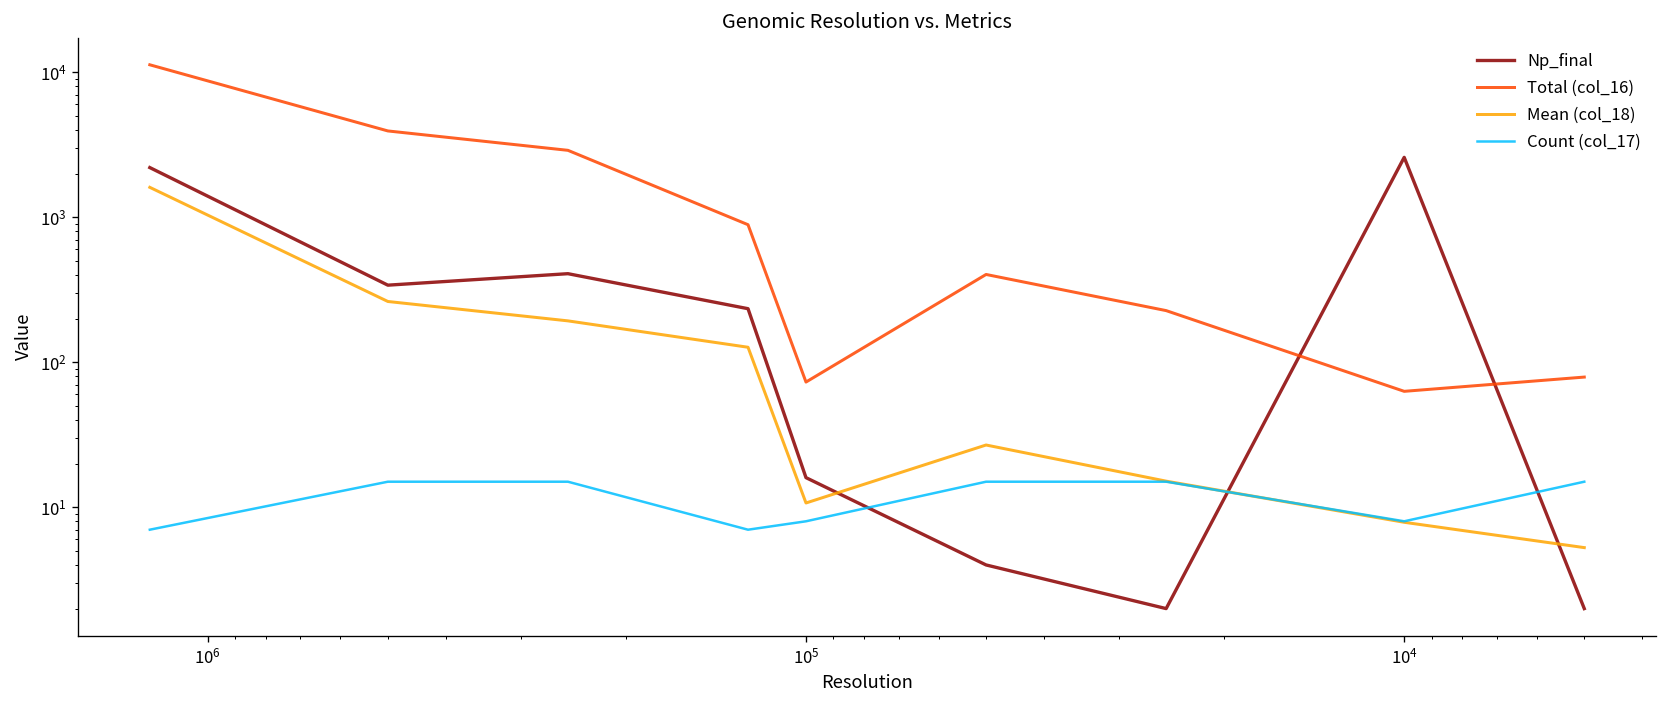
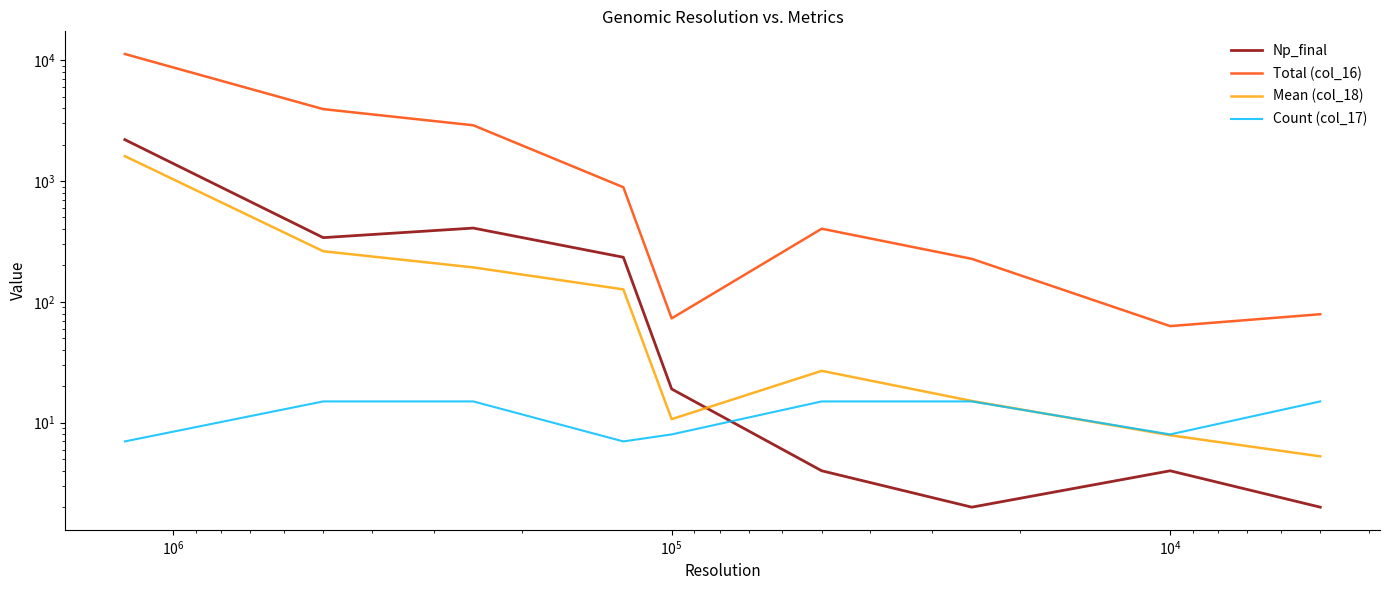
Np_final, 10^5: 16 -> 19
Np_final, 10^4: 2600 -> 4
